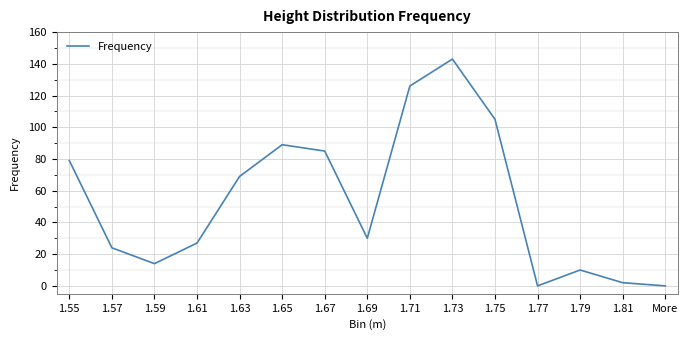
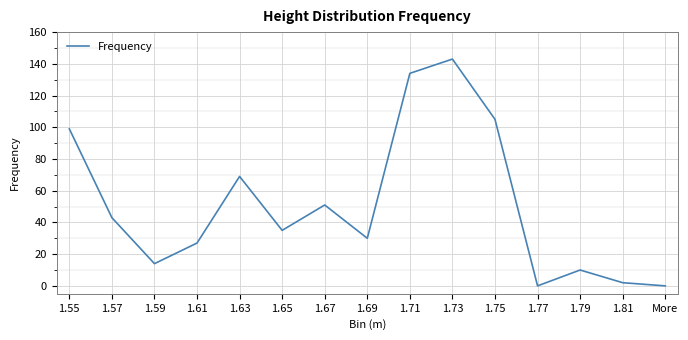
1.55: 79 -> 99
1.57: 24 -> 43
1.65: 89 -> 35
1.67: 85 -> 51
1.71: 126 -> 134
